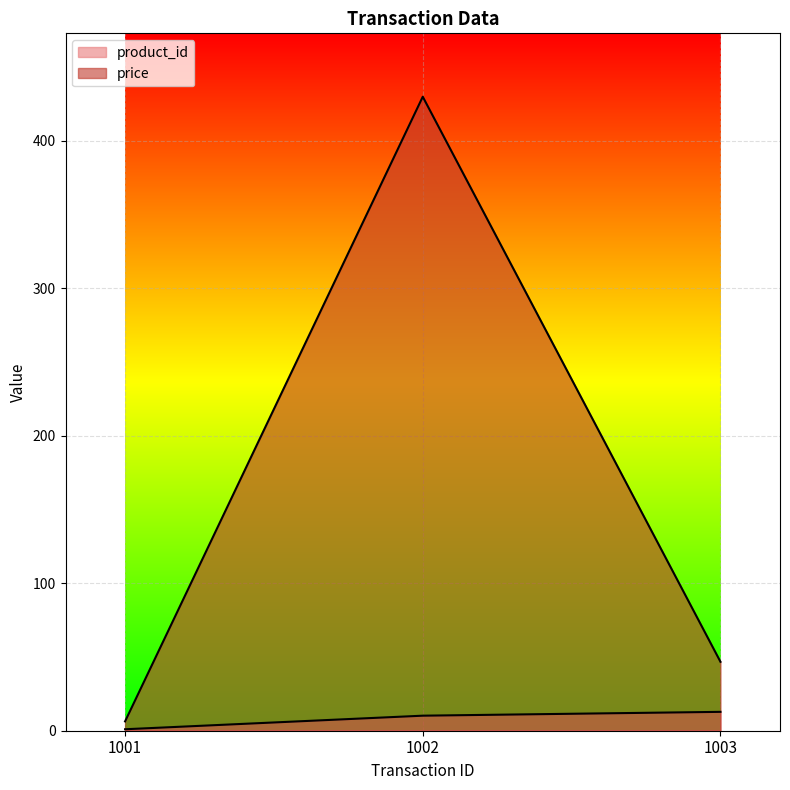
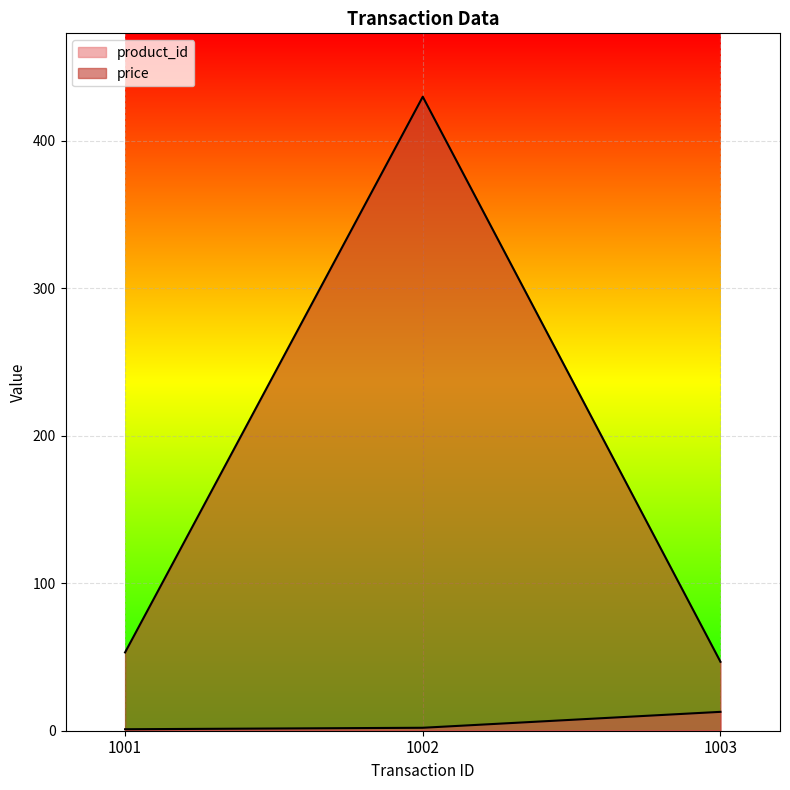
price, 1001: 6 -> 53
product_id, 1002: 10 -> 2
